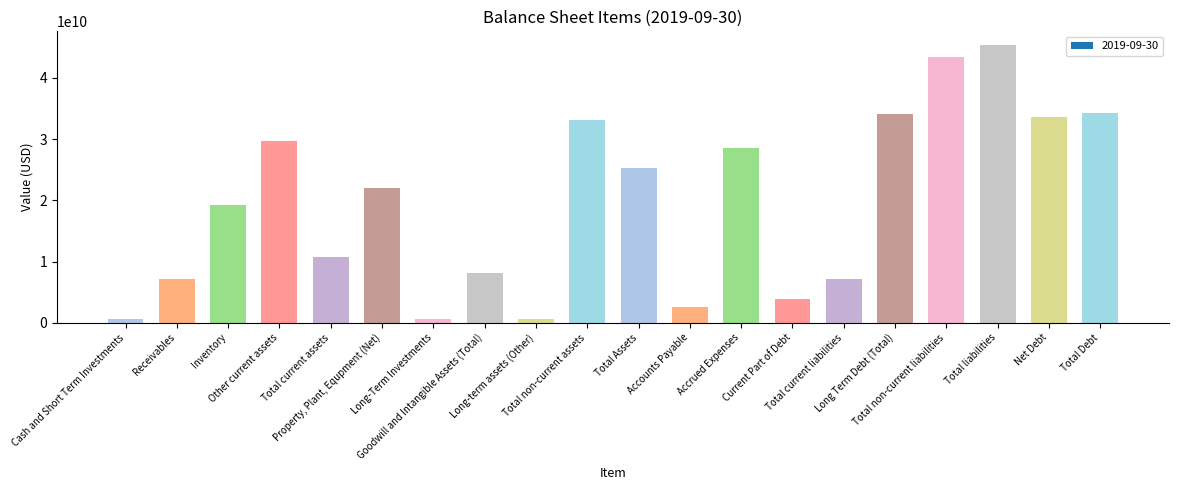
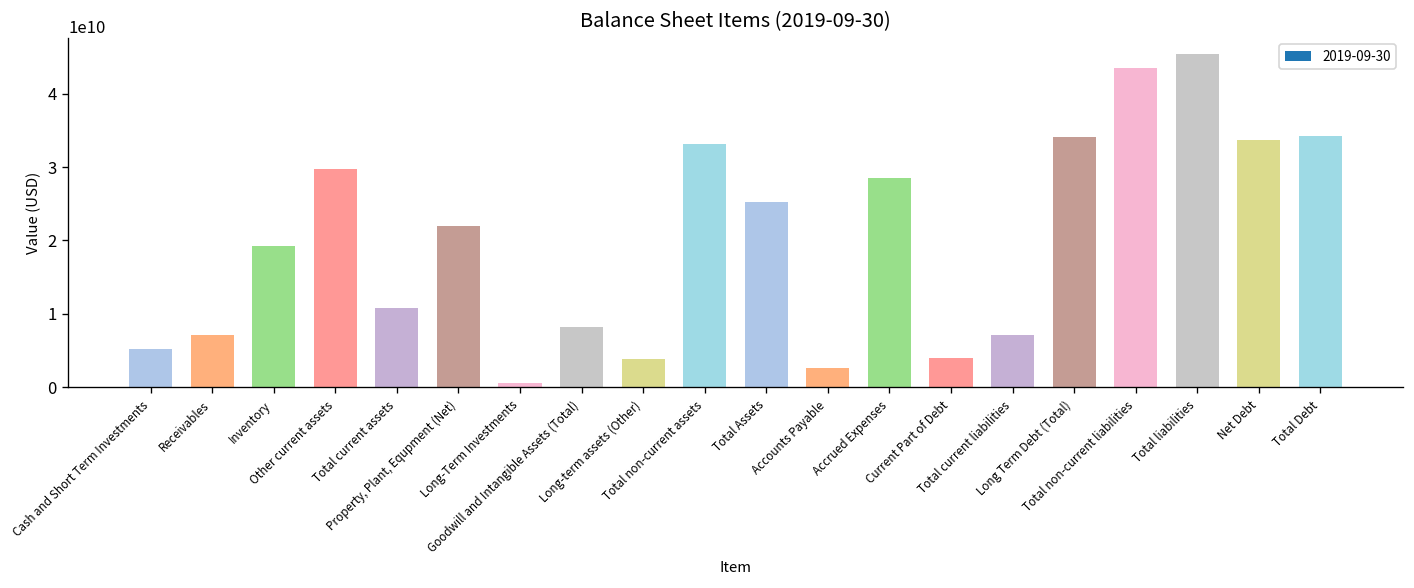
Cash and Short Term Investments: 1000000000 -> 5000000000
Long-term assets (Other): 1000000000 -> 4000000000
